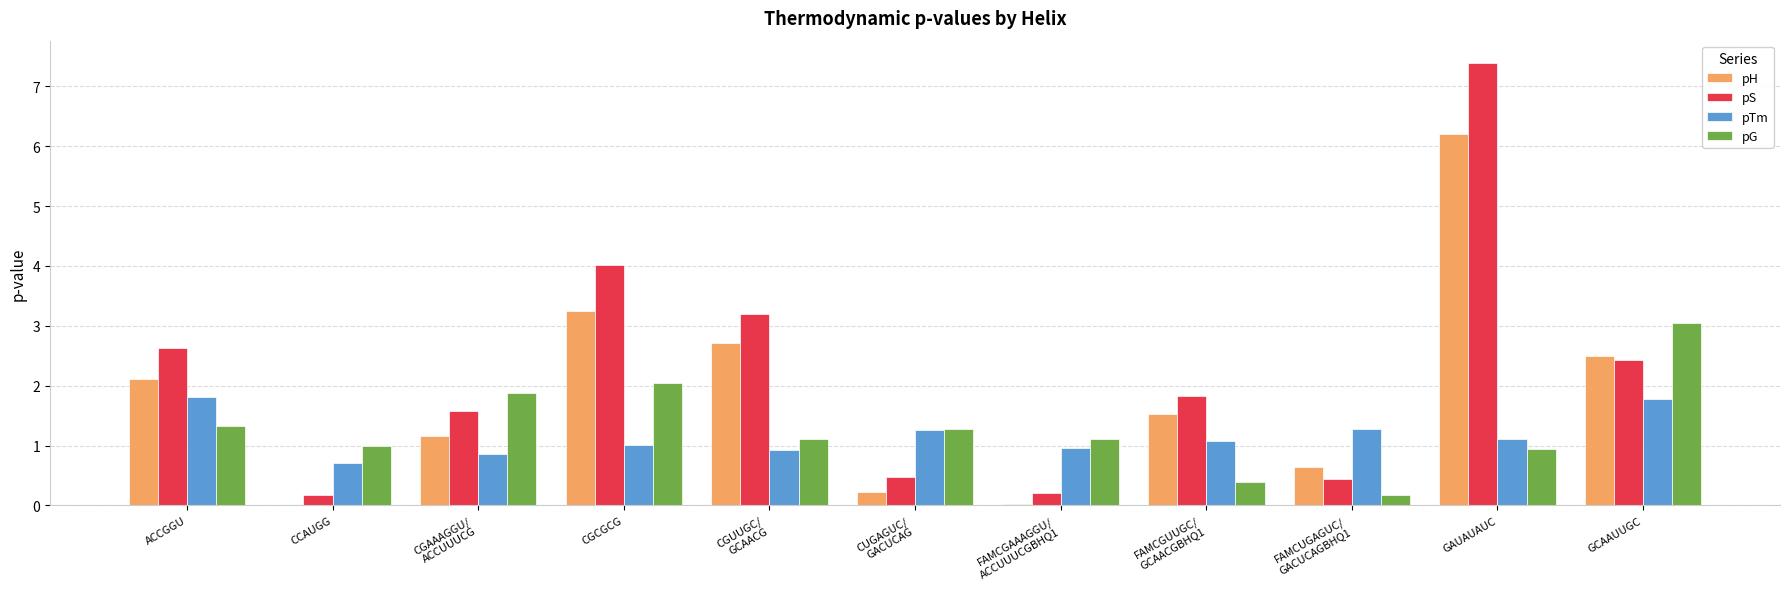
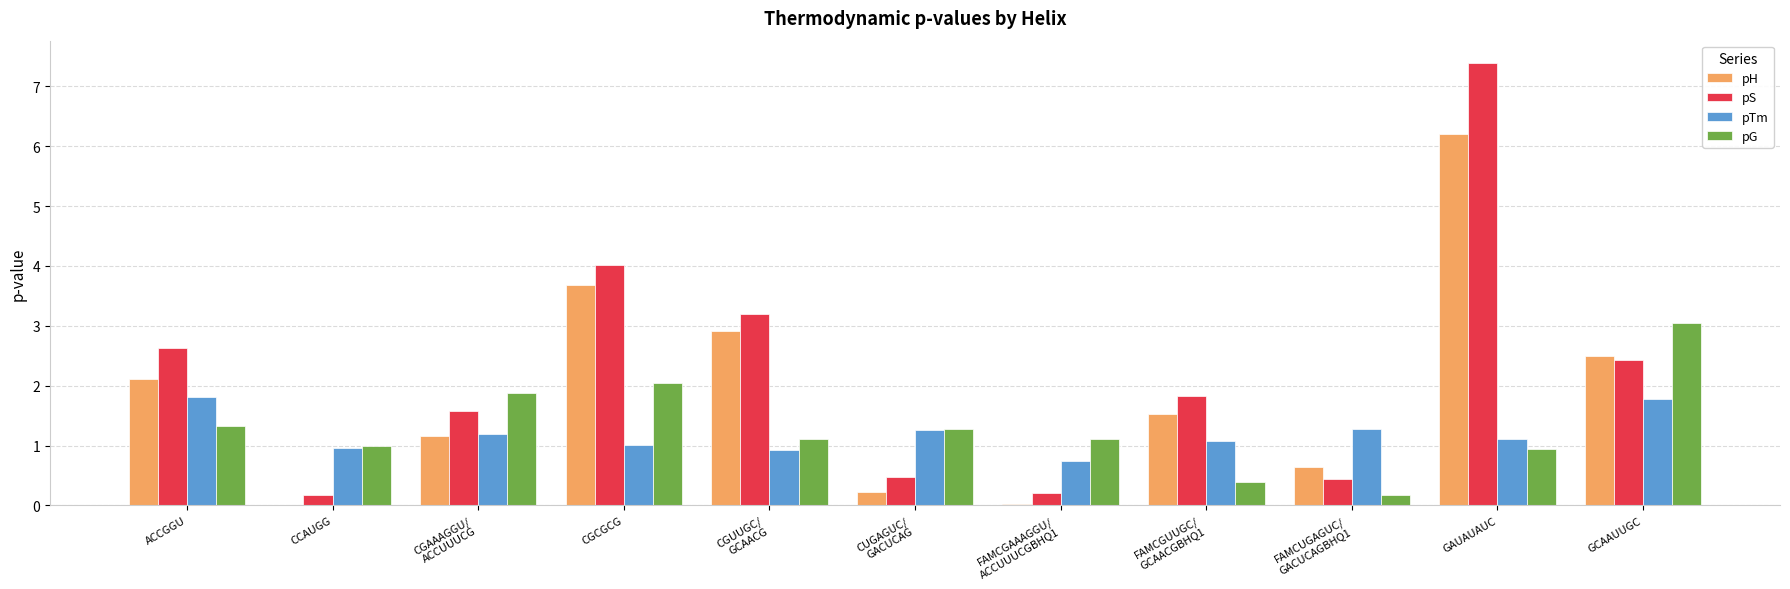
pTm, CCAUGG: 0.7 -> 1.0
pTm, CGAAAGGU/ ACCUUUCG: 0.9 -> 1.2
pH, CGCGCG: 3.3 -> 3.7
pH, CGUUGC/ GCAACG: 2.7 -> 2.9
pTm, FAMCGAAAGGU/ ACCUUUCGBHQ1: 1.0 -> 0.7
